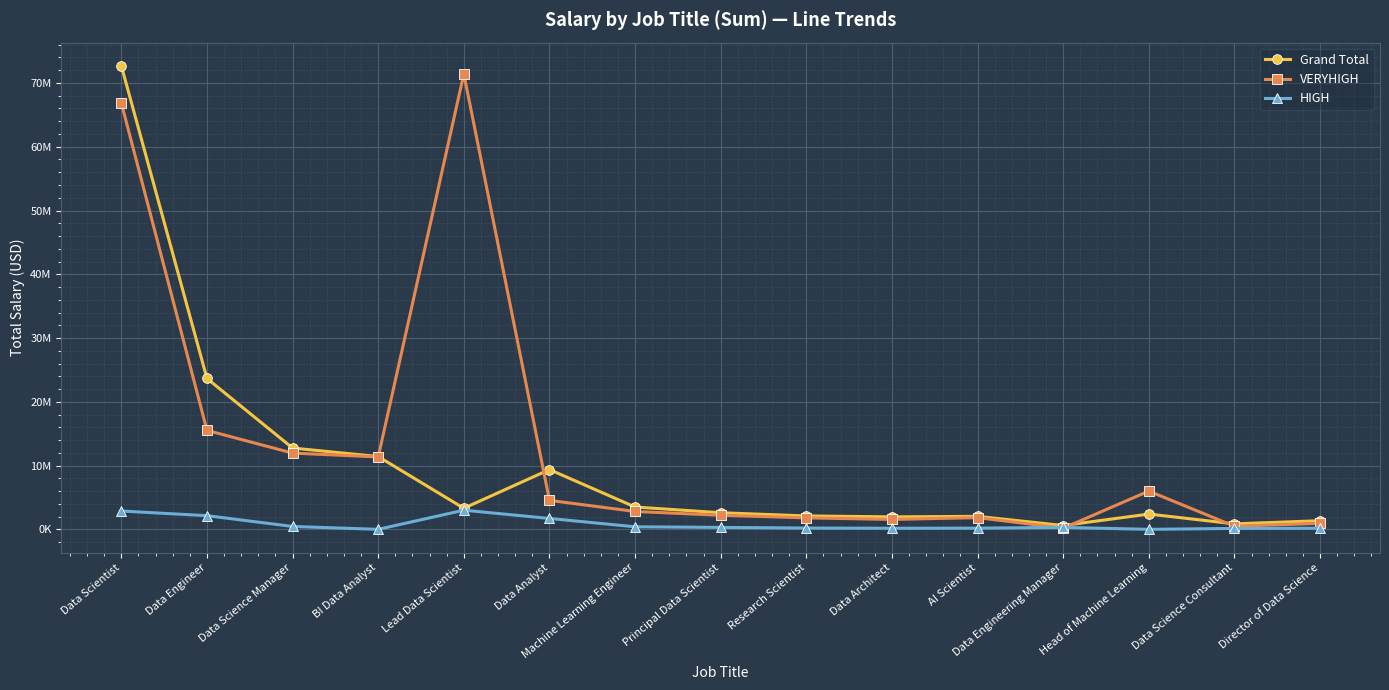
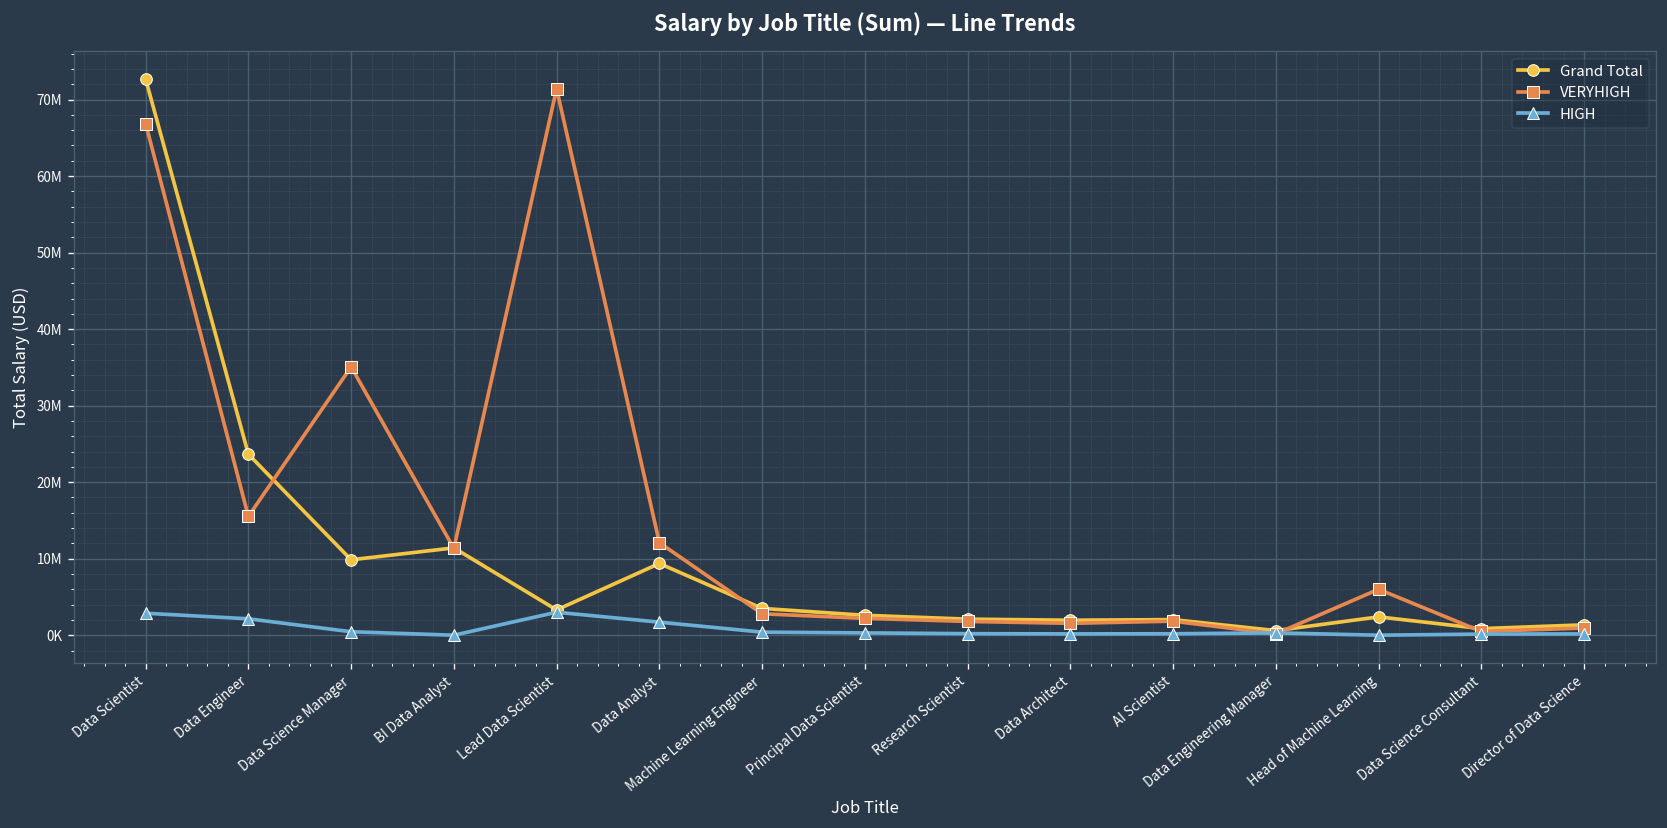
Grand Total, Data Science Manager: 13000000 -> 10000000
VERYHIGH, Data Science Manager: 12000000 -> 35000000
VERYHIGH, Data Analyst: 5000000 -> 12000000
